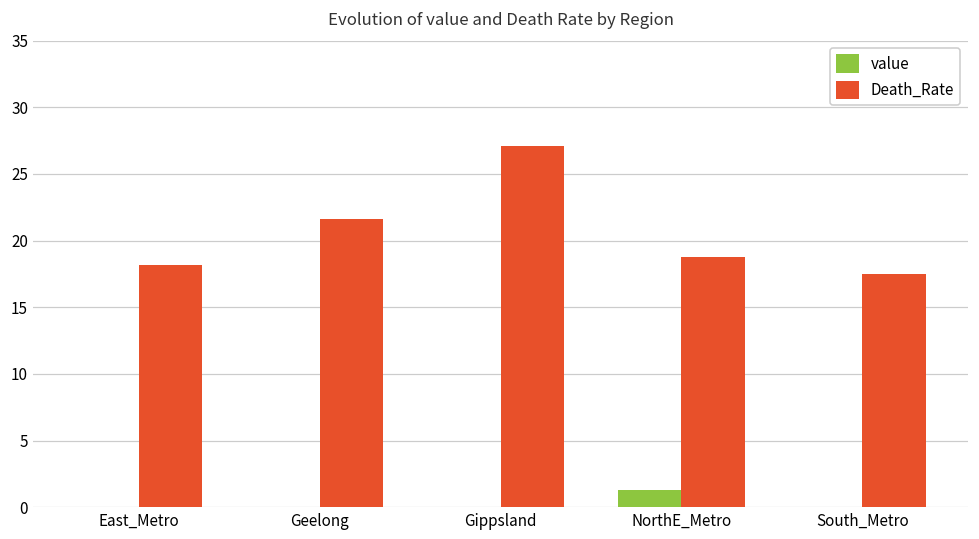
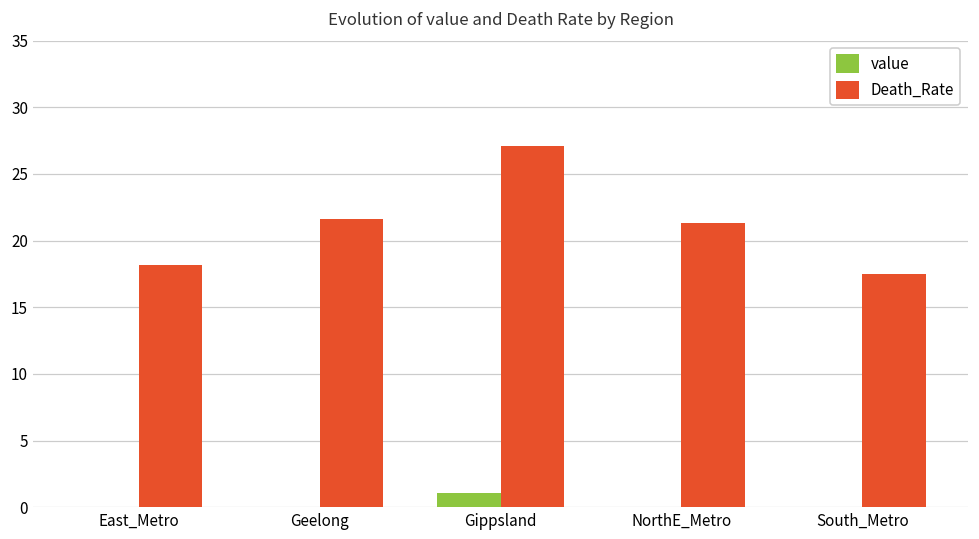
value, Gippsland: 0.0 -> 1.1
value, NorthE_Metro: 1.3 -> 0.0
Death_Rate, NorthE_Metro: 18.8 -> 21.3
